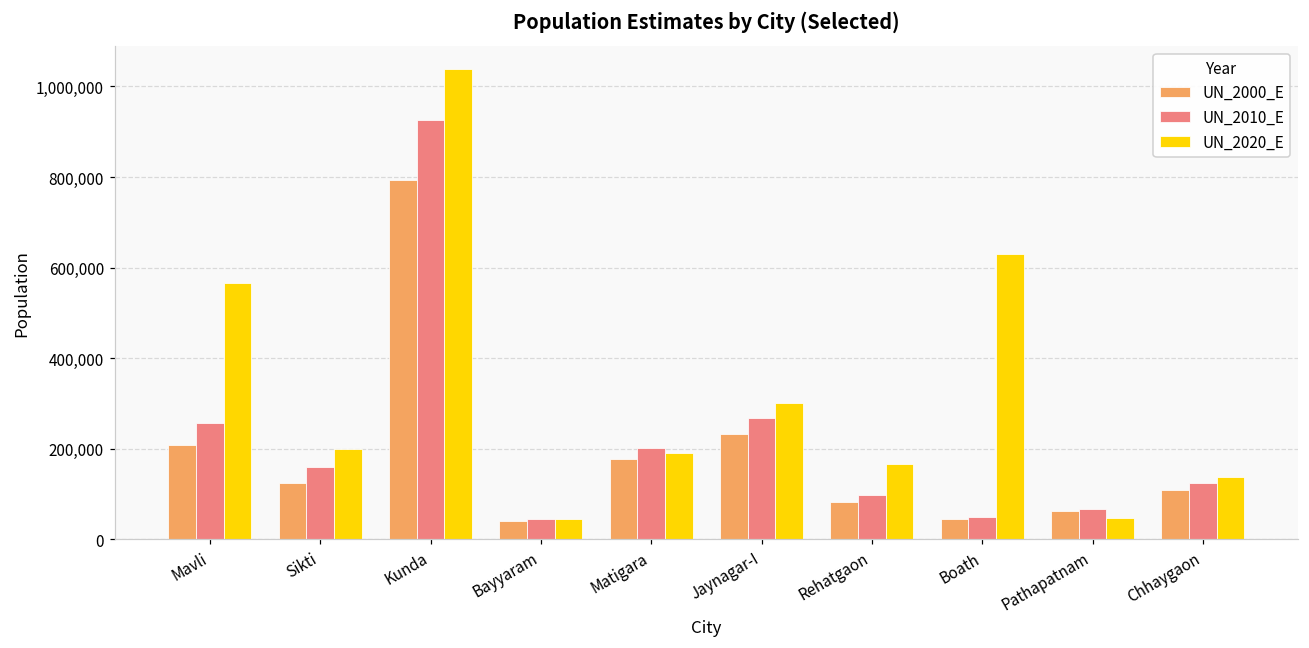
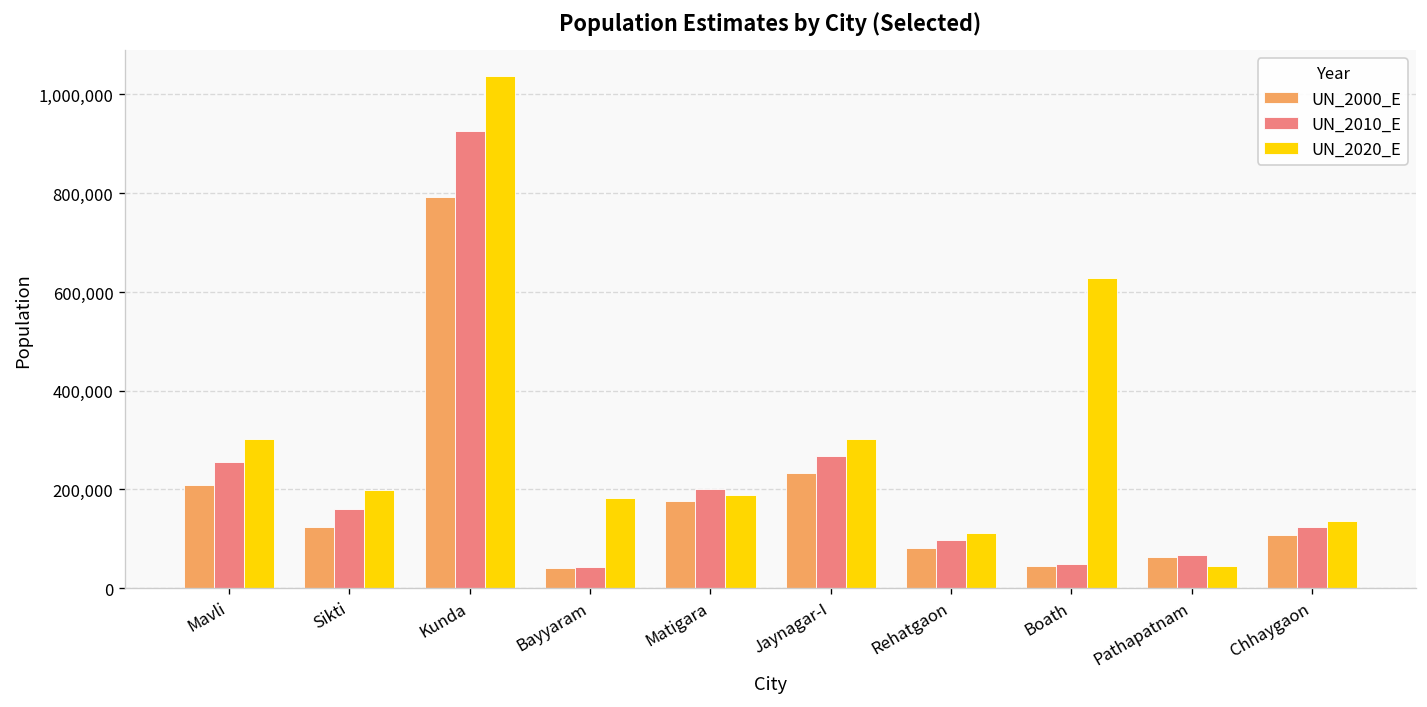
UN_2020_E, Mavli: 570,000 -> 300,000
UN_2020_E, Bayyaram: 50,000 -> 180,000
UN_2020_E, Rehatgaon: 170,000 -> 110,000
